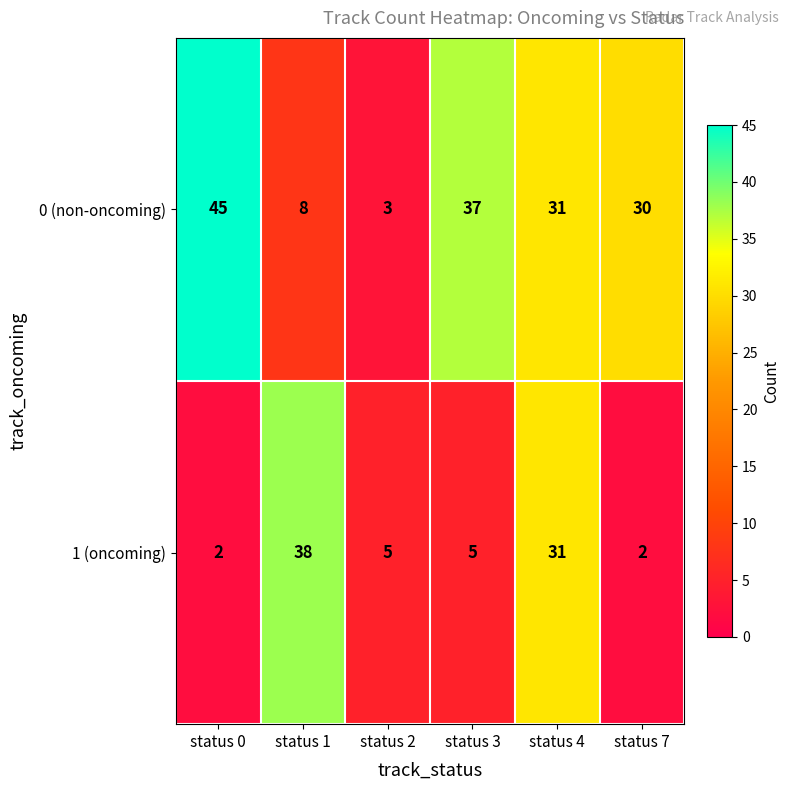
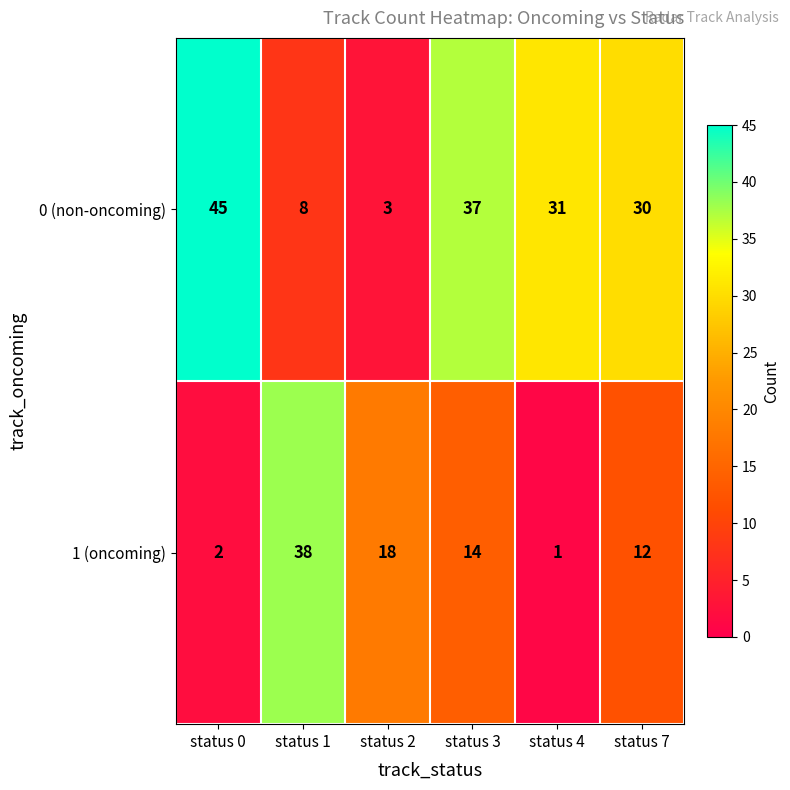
1 (oncoming), status 2: 5 -> 18
1 (oncoming), status 3: 5 -> 14
1 (oncoming), status 4: 31 -> 1
1 (oncoming), status 7: 2 -> 12
